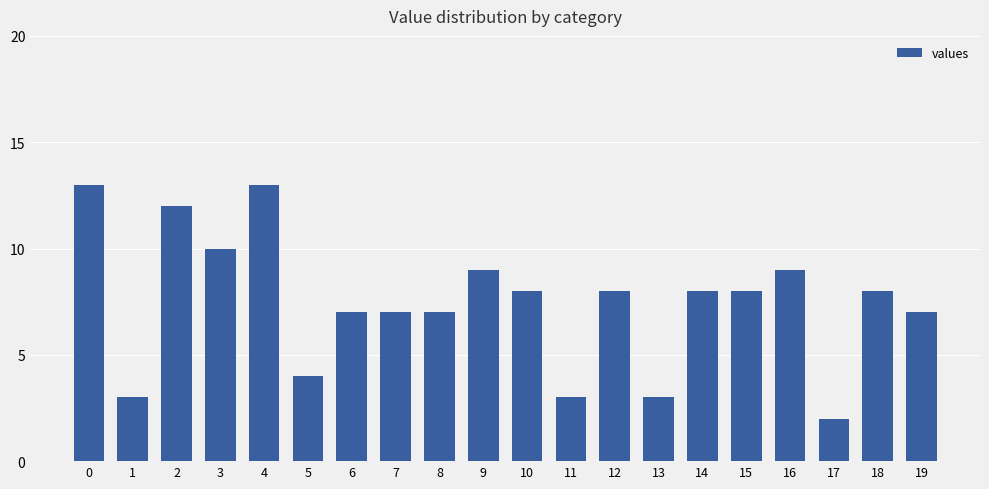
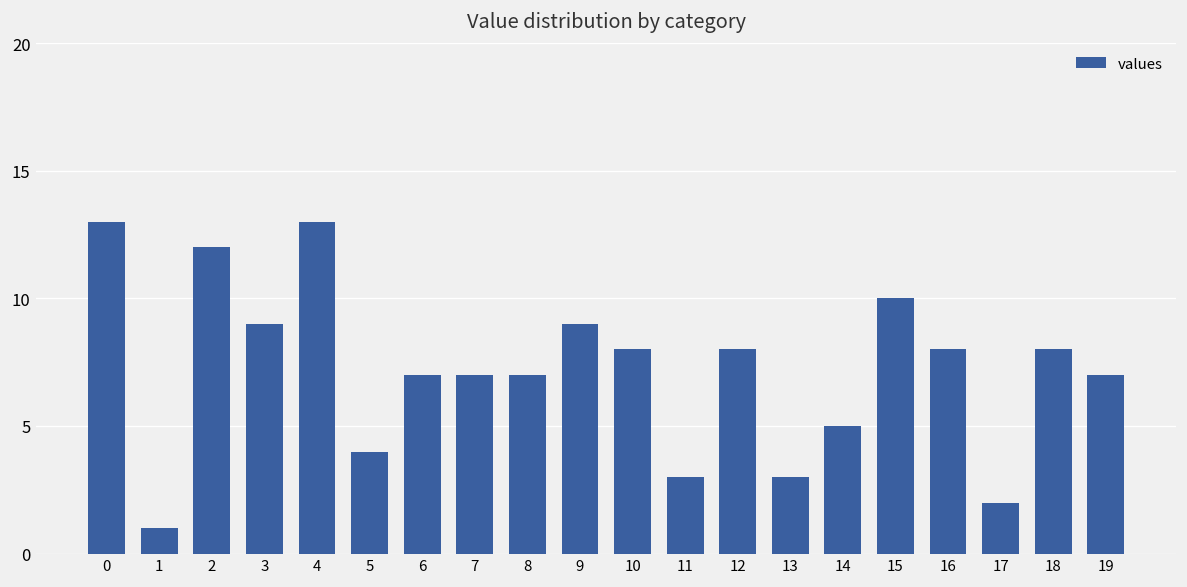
1: 3 -> 1
3: 10 -> 9
14: 8 -> 5
15: 8 -> 10
16: 9 -> 8
